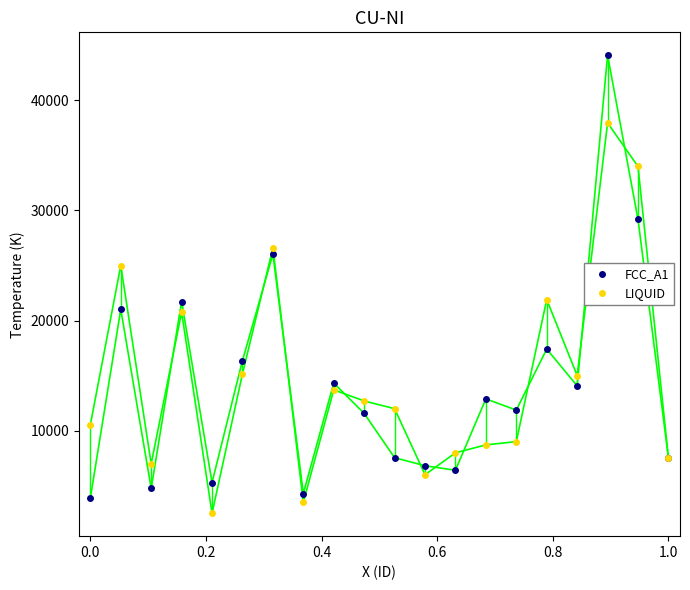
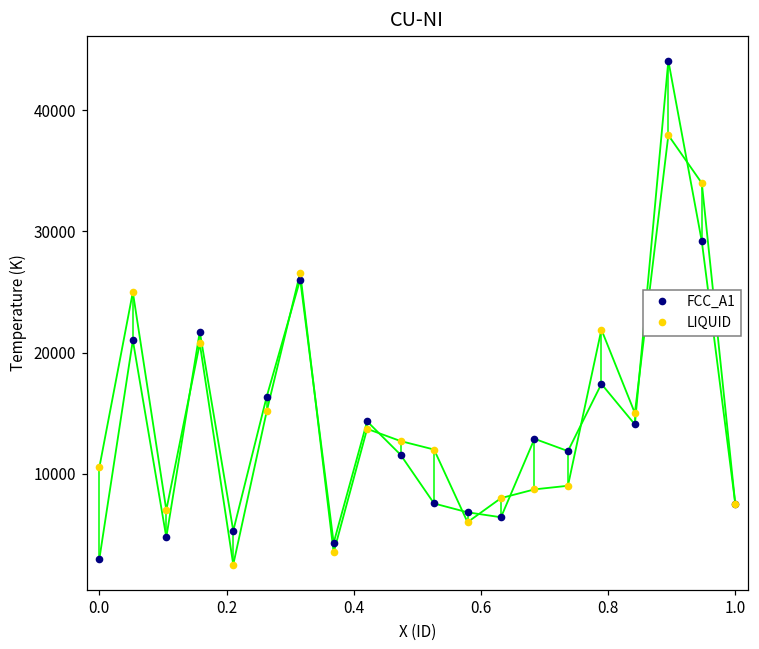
FCC_A1, 0.0: 3900 -> 3000
